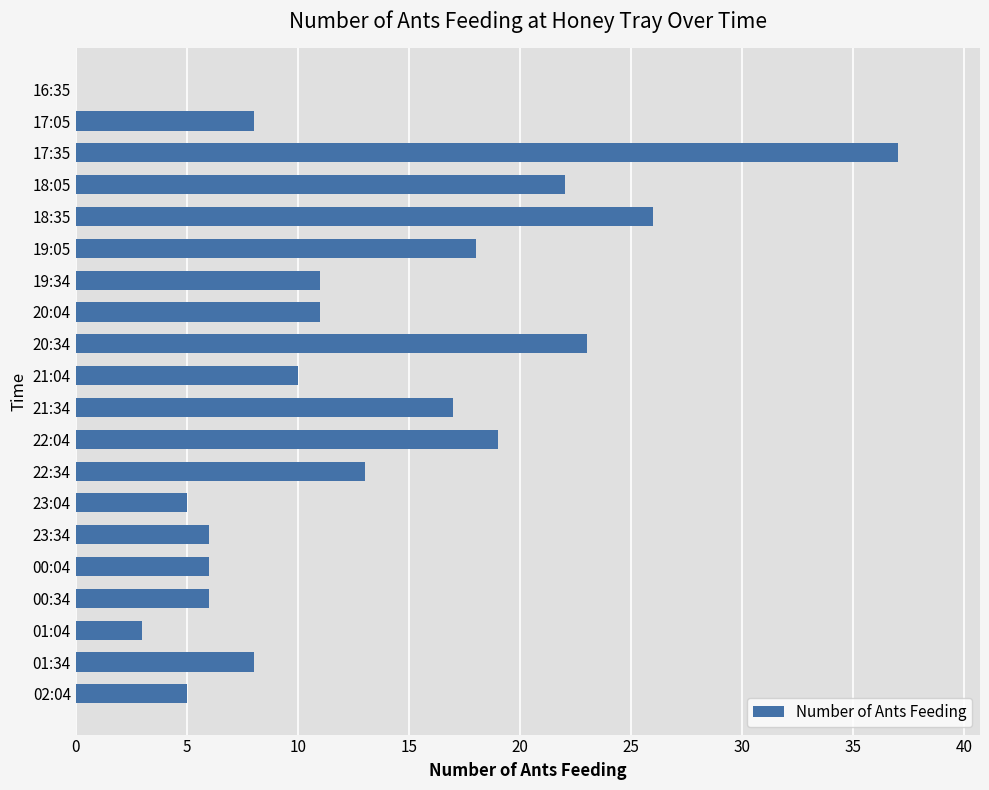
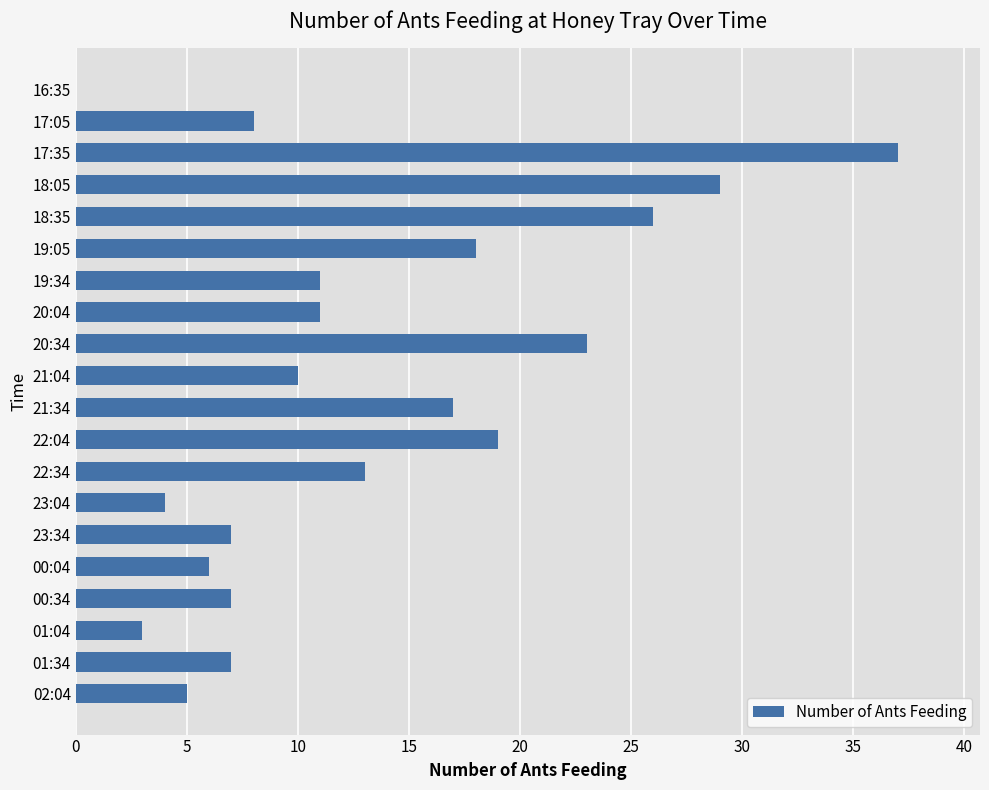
18:05: 22 -> 29
23:04: 5 -> 4
23:34: 6 -> 7
00:34: 6 -> 7
01:34: 8 -> 7
